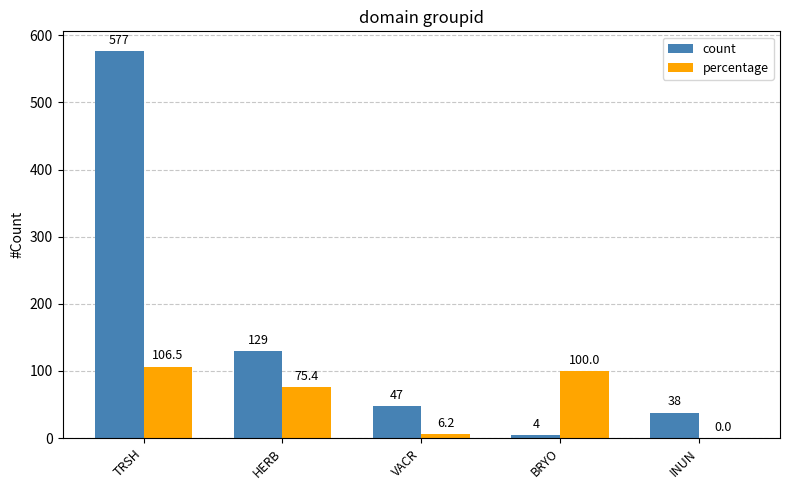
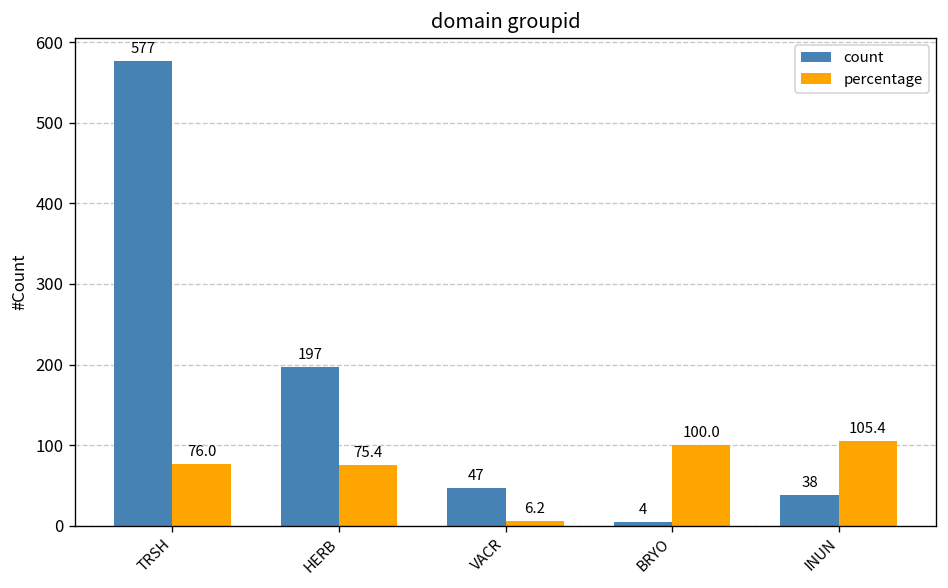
percentage, TRSH: 106.5 -> 76.0
count, HERB: 129 -> 197
percentage, INUN: 0.0 -> 105.4
